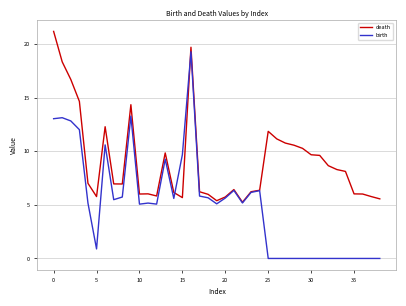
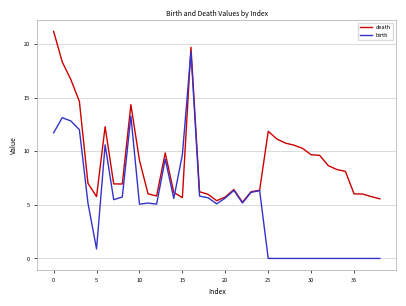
birth, 0: 13.0 -> 11.7
death, 10: 6.0 -> 9.1
